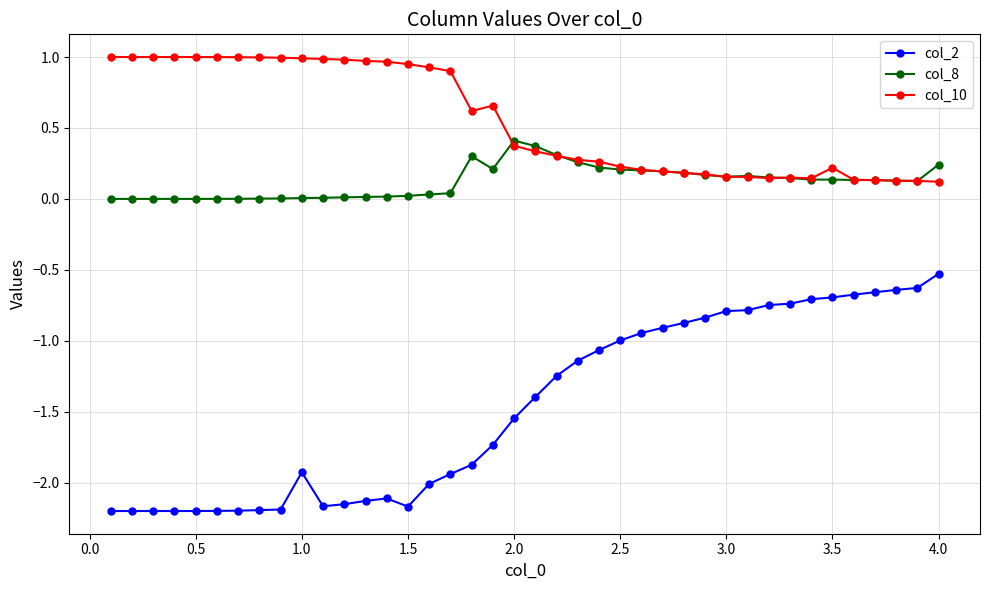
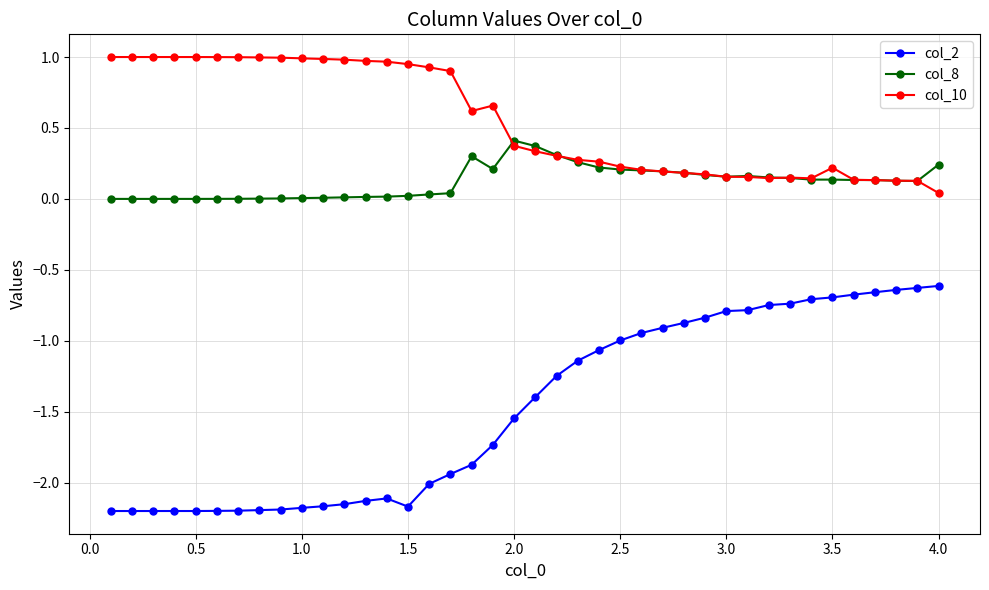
col_2, 1.0: -1.93 -> -2.18
col_2, 4.0: -0.53 -> -0.61
col_10, 4.0: 0.12 -> 0.04
